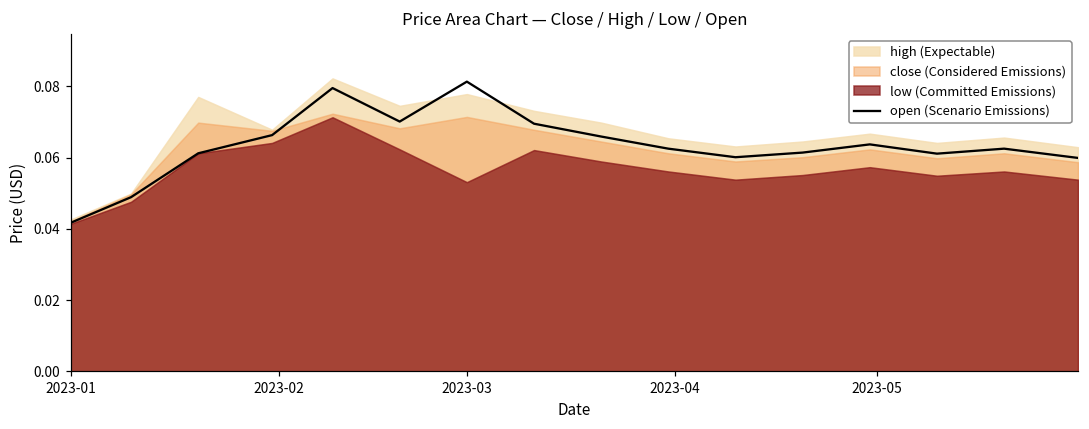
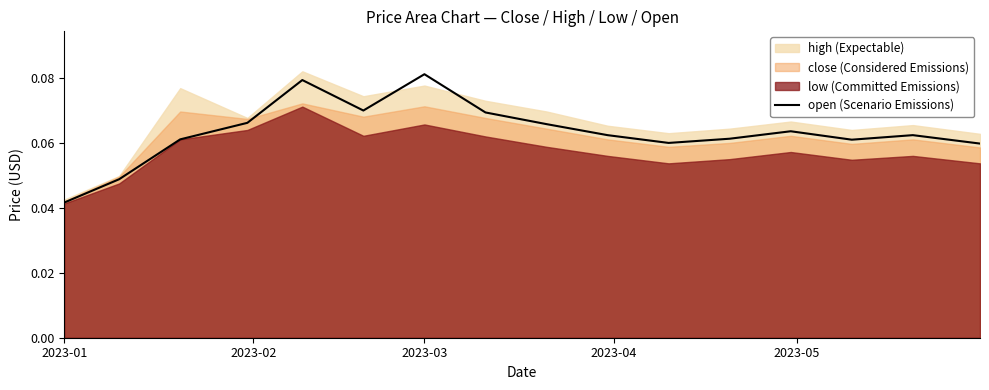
low (Committed Emissions), 2023-03: 0.053 -> 0.066
